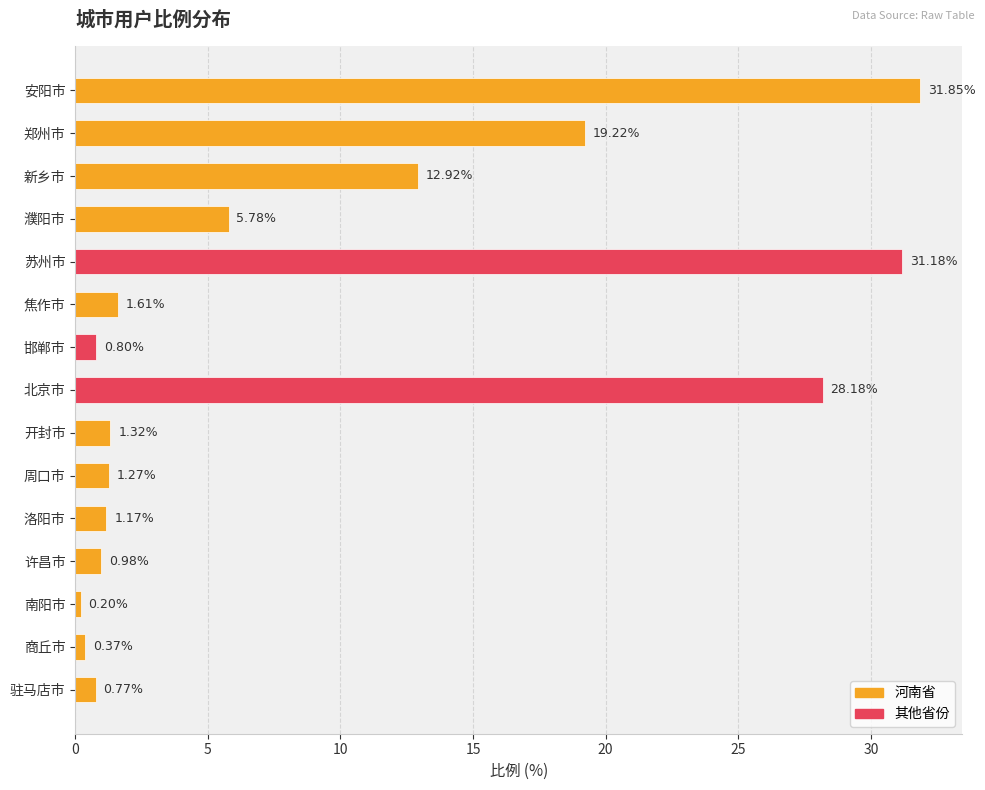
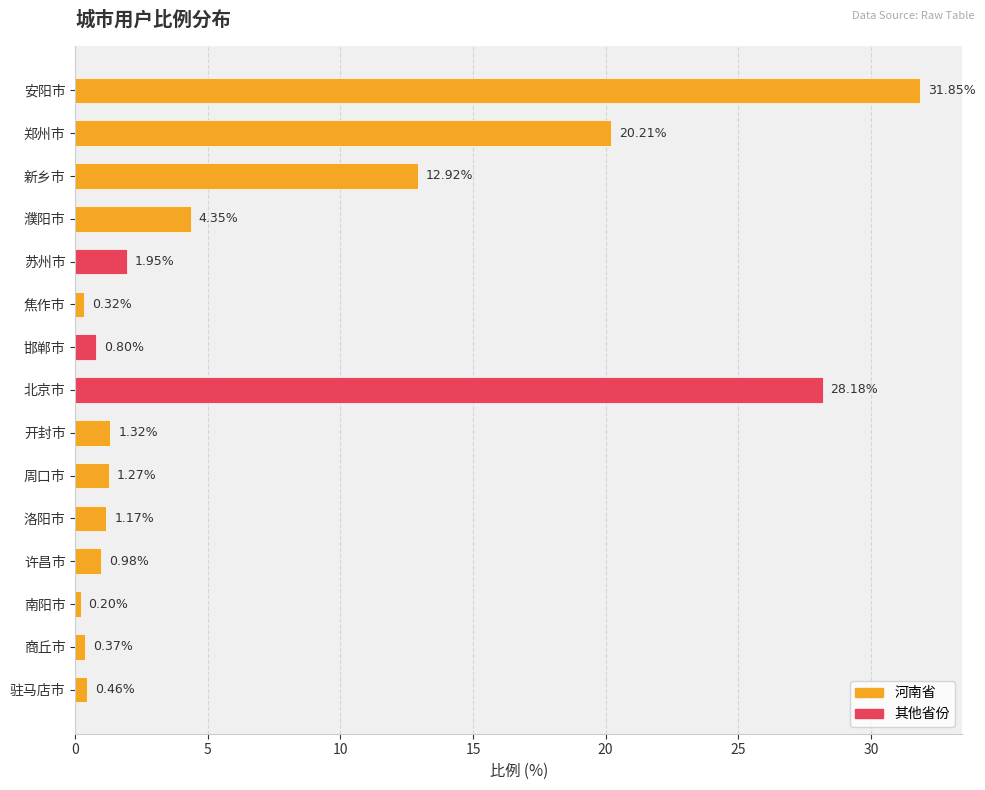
郑州市: 19.22% -> 20.21%
濮阳市: 5.78% -> 4.35%
苏州市: 31.18% -> 1.95%
焦作市: 1.61% -> 0.32%
驻马店市: 0.77% -> 0.46%
